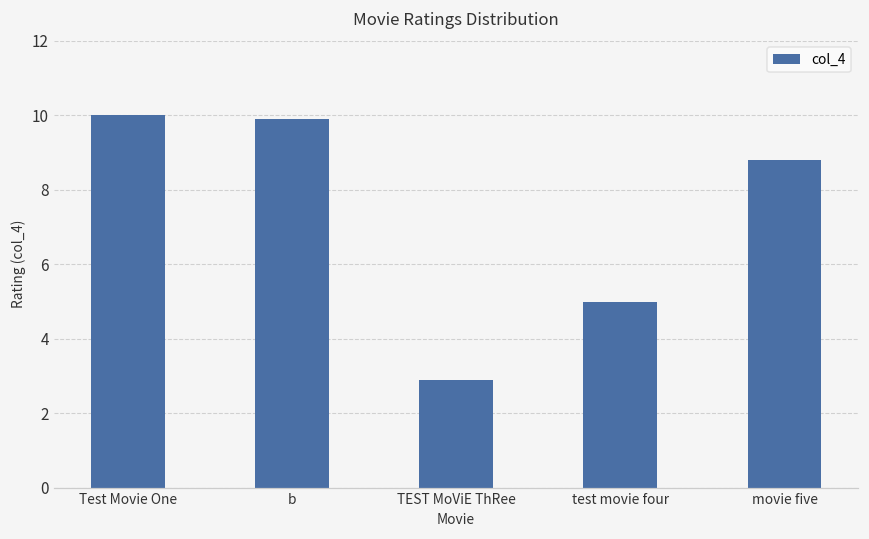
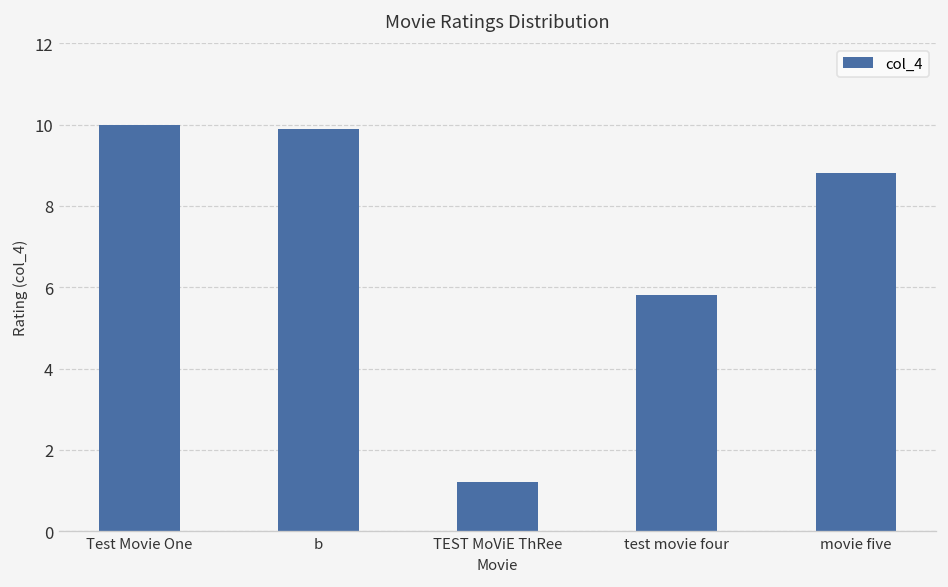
TEST MoViE ThRee: 2.9 -> 1.2
test movie four: 5.0 -> 5.8
